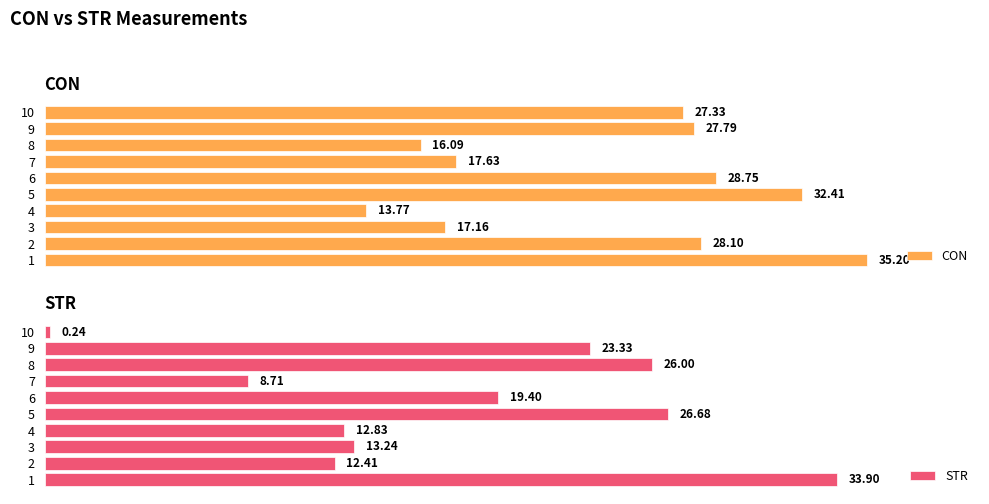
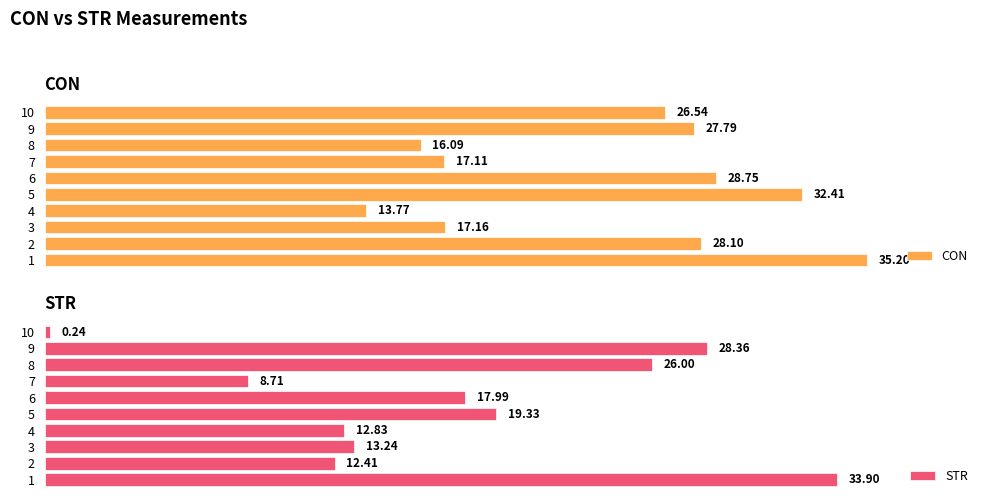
CON, 10: 27.33 -> 26.54
CON, 7: 17.63 -> 17.11
STR, 9: 23.33 -> 28.36
STR, 6: 19.40 -> 17.99
STR, 5: 26.68 -> 19.33
